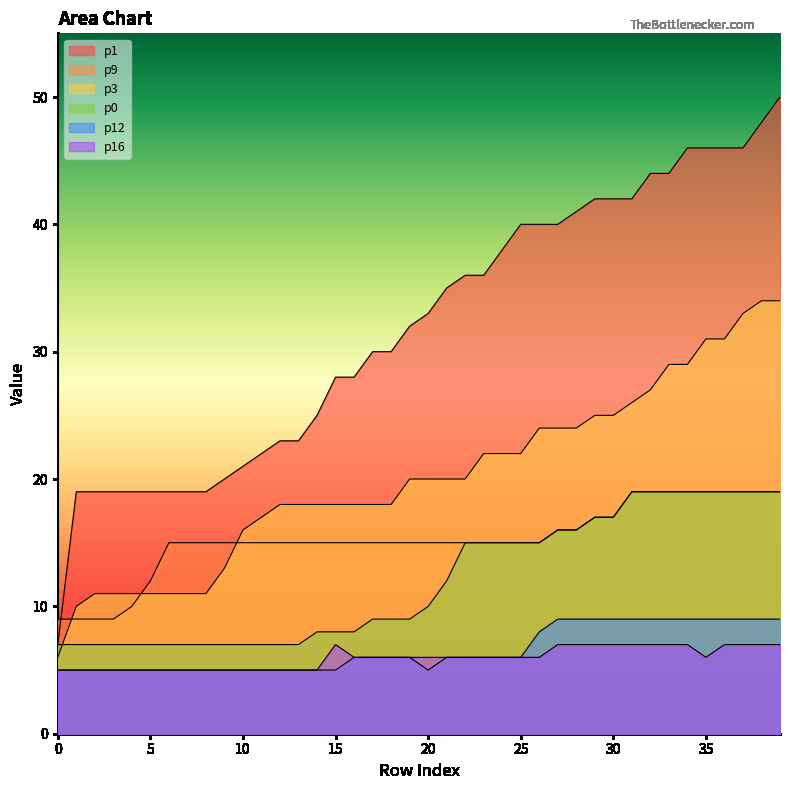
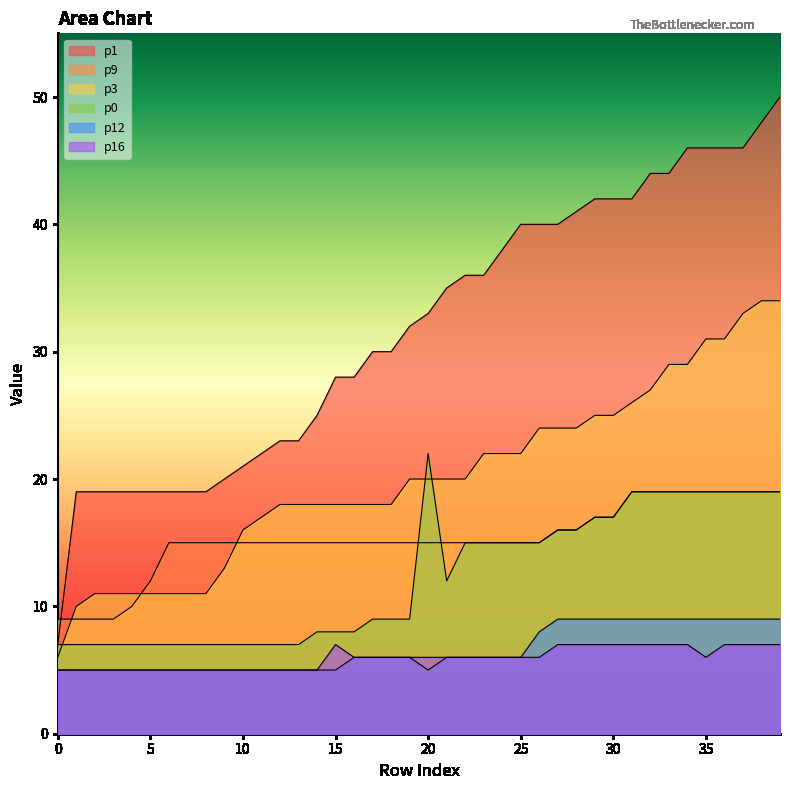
p0, 20: 10 -> 22
